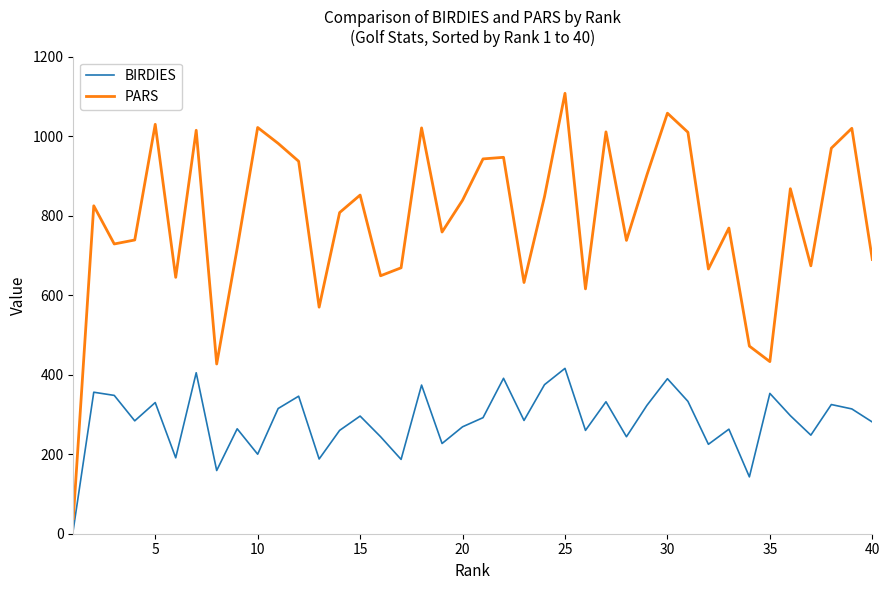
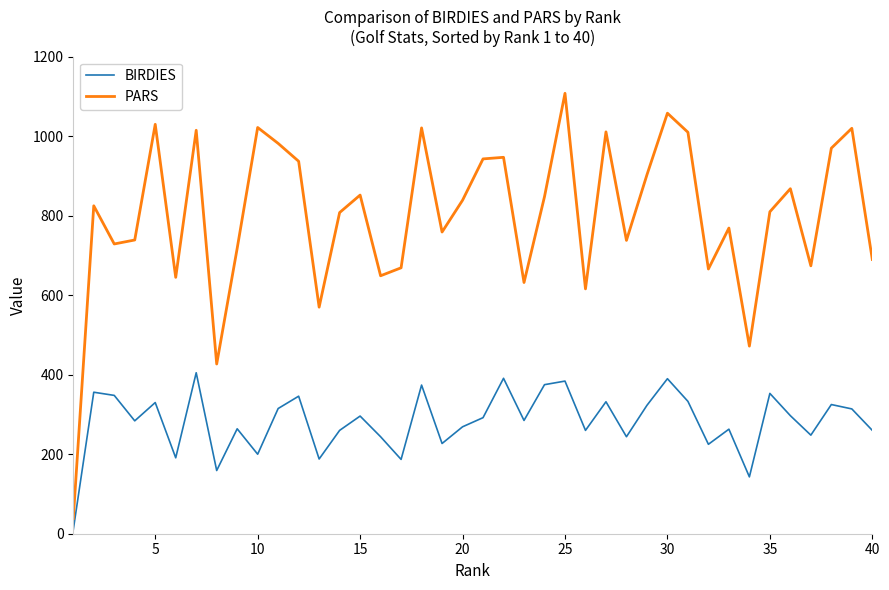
BIRDIES, 25: 420 -> 380
PARS, 35: 430 -> 810
BIRDIES, 40: 280 -> 260
